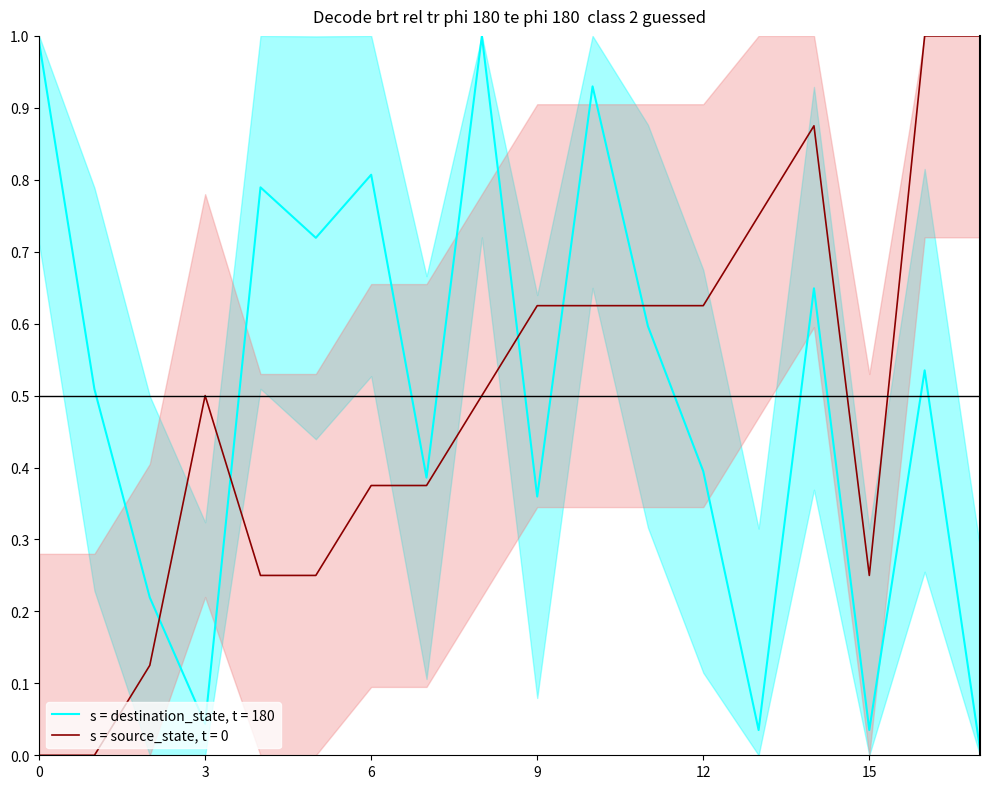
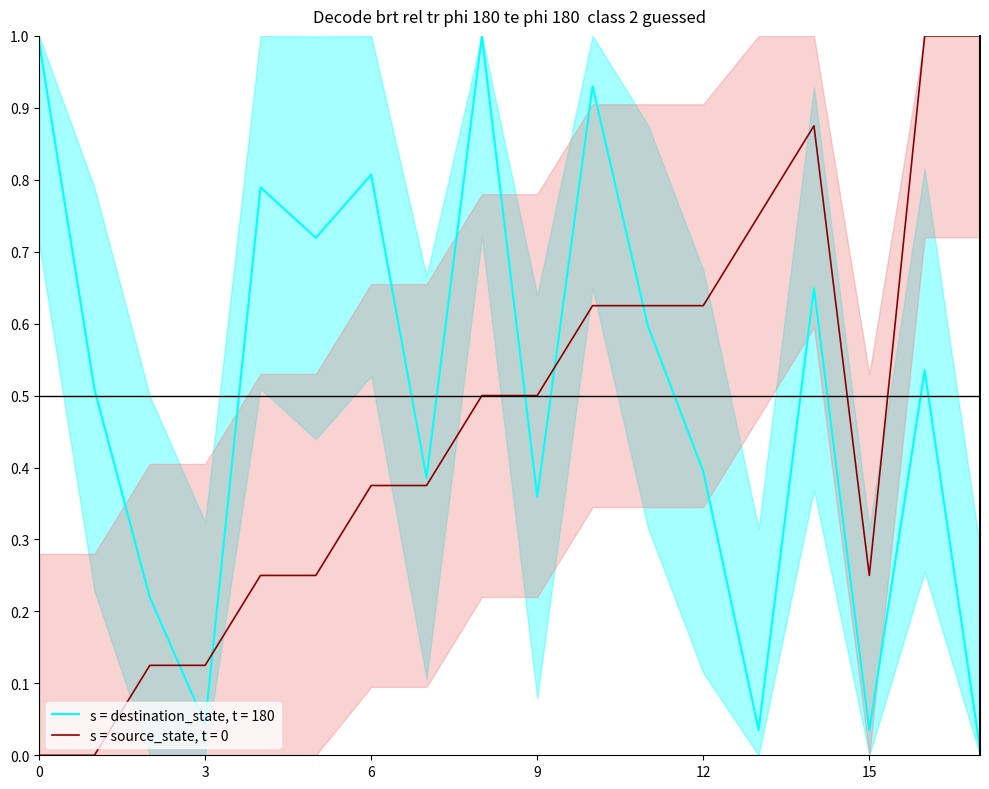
s = source_state, t = 0, 3: 0.50 -> 0.13
s = source_state, t = 0, 9: 0.63 -> 0.50
